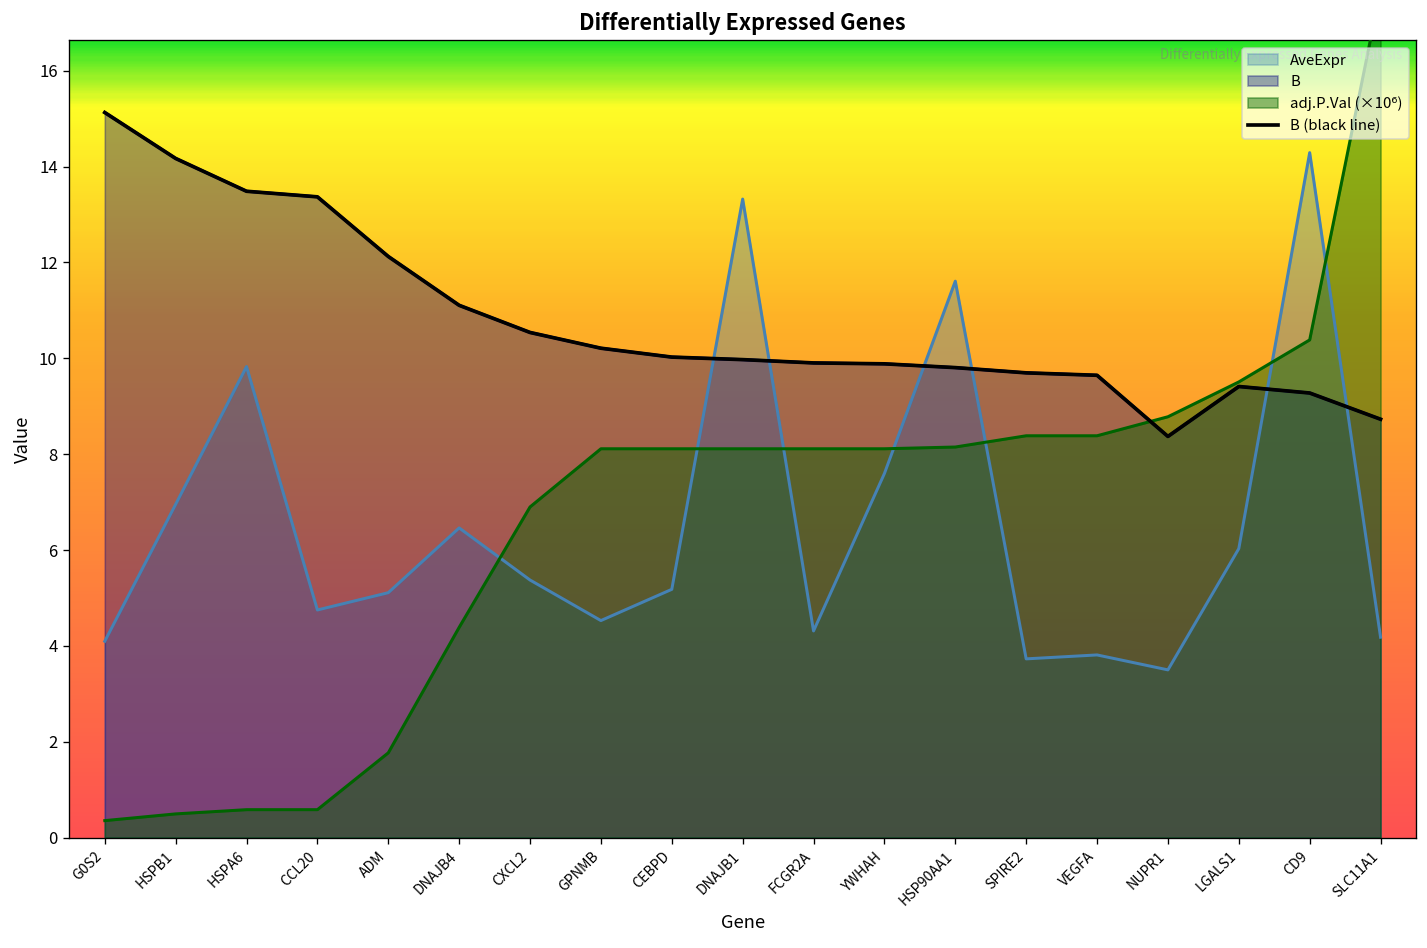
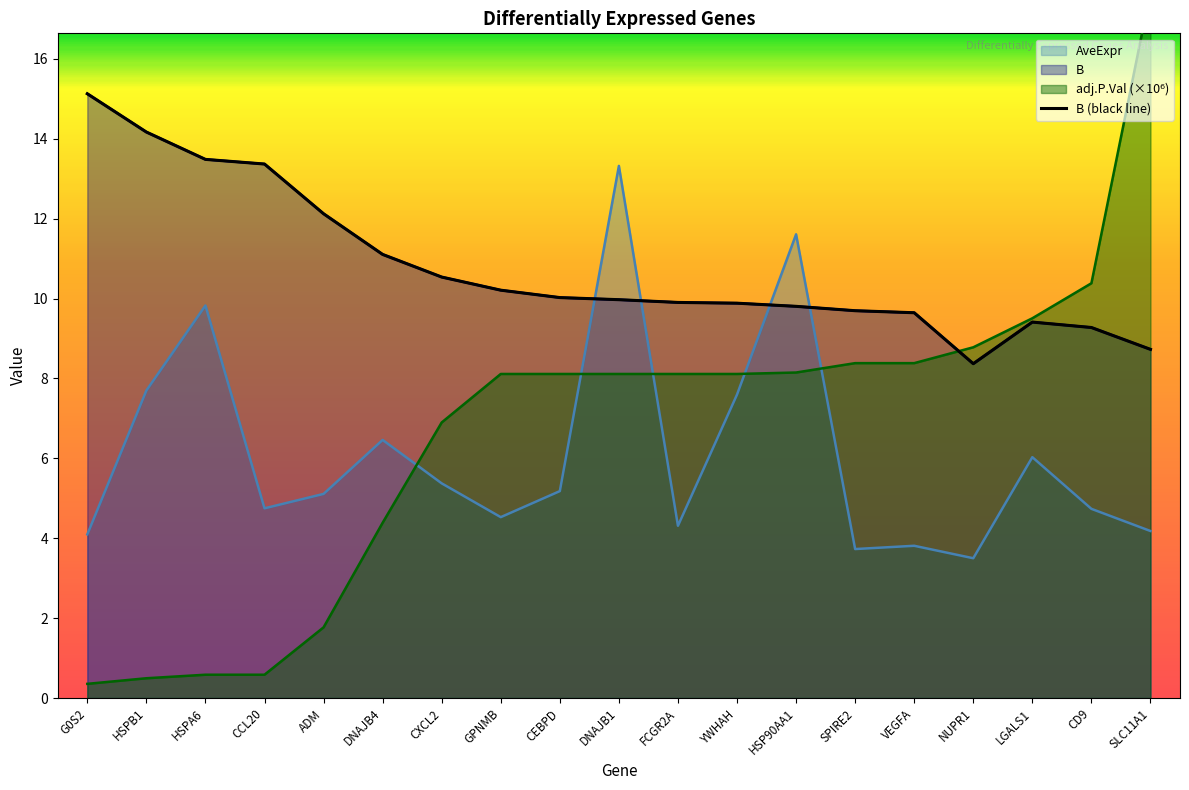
AveExpr, HSPB1: 7.0 -> 7.7
AveExpr, CD9: 14.3 -> 4.7
